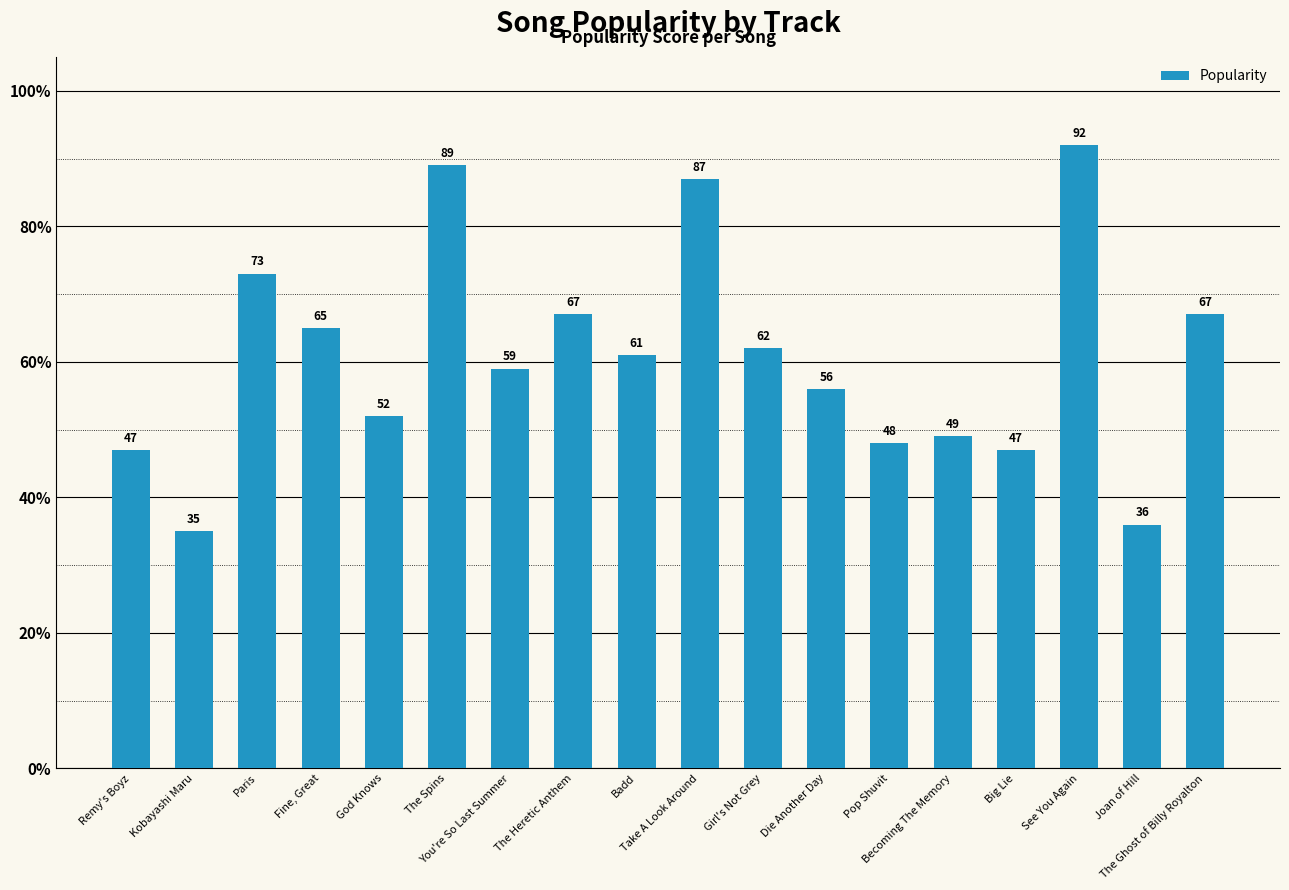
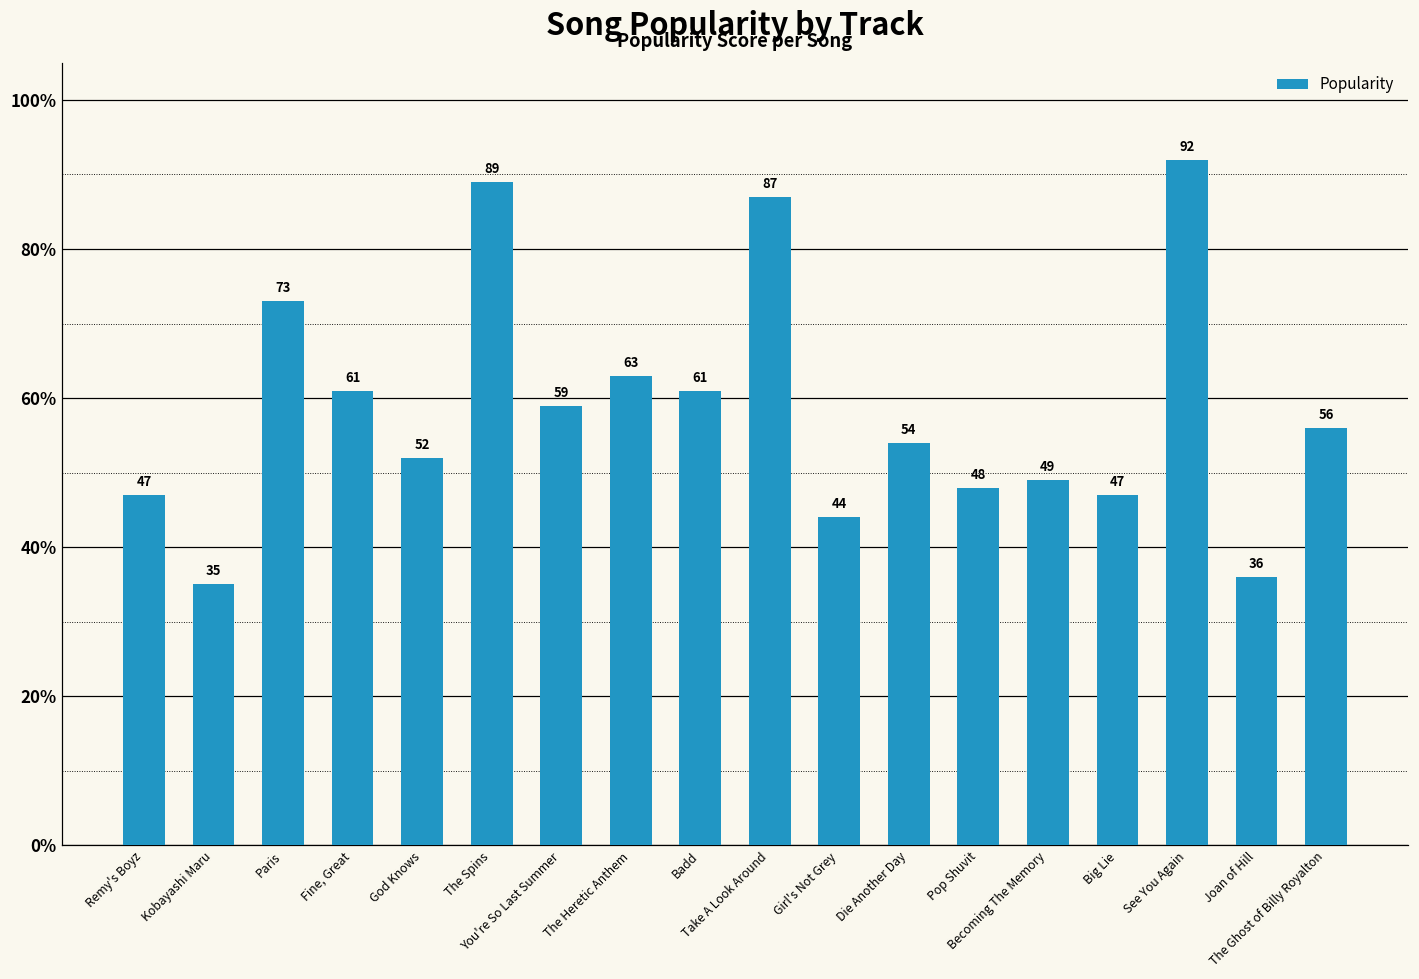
Fine, Great: 65 -> 61
The Heretic Anthem: 67 -> 63
Girl's Not Grey: 62 -> 44
Die Another Day: 56 -> 54
The Ghost of Billy Royalton: 67 -> 56
